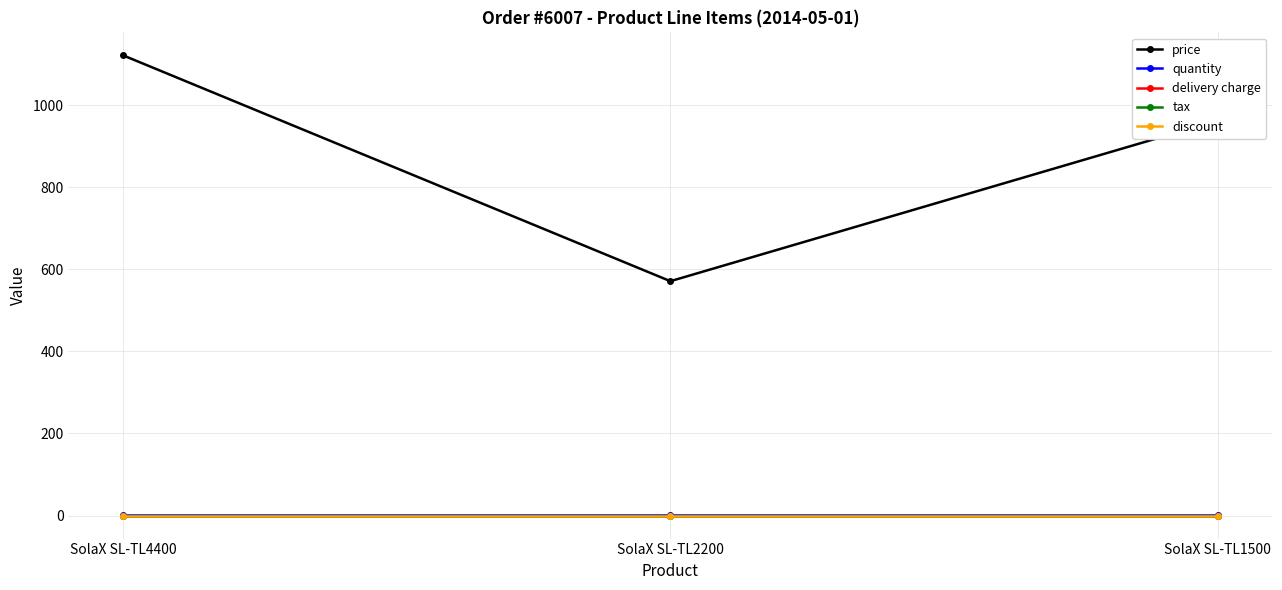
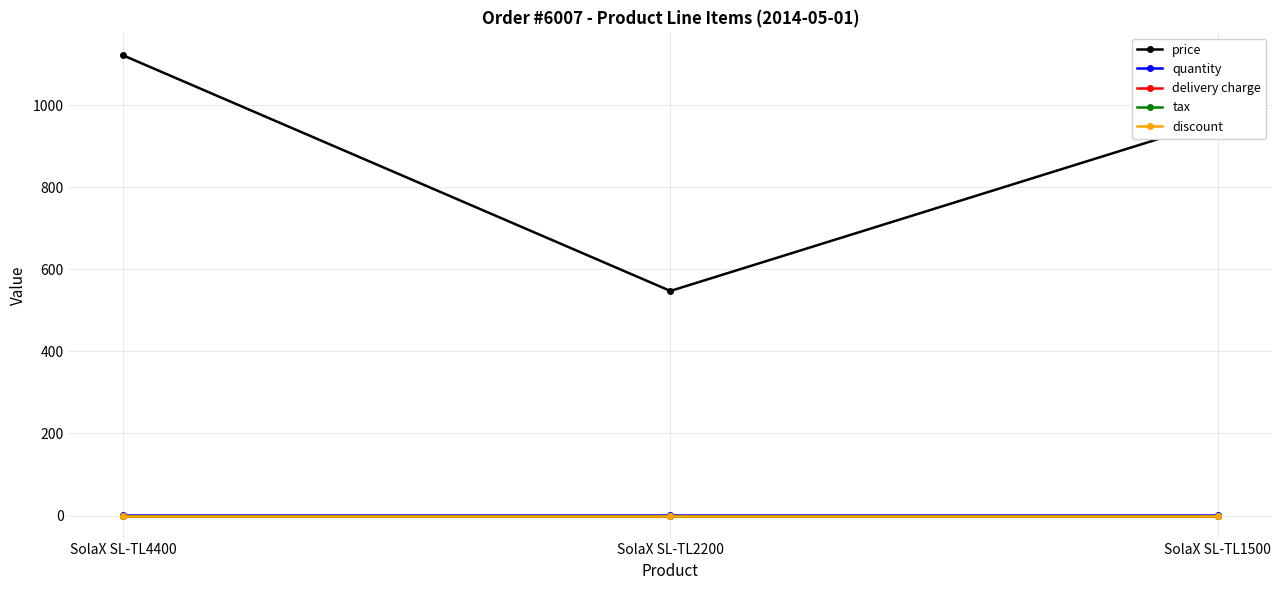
price, SolaX SL-TL2200: 570 -> 550
